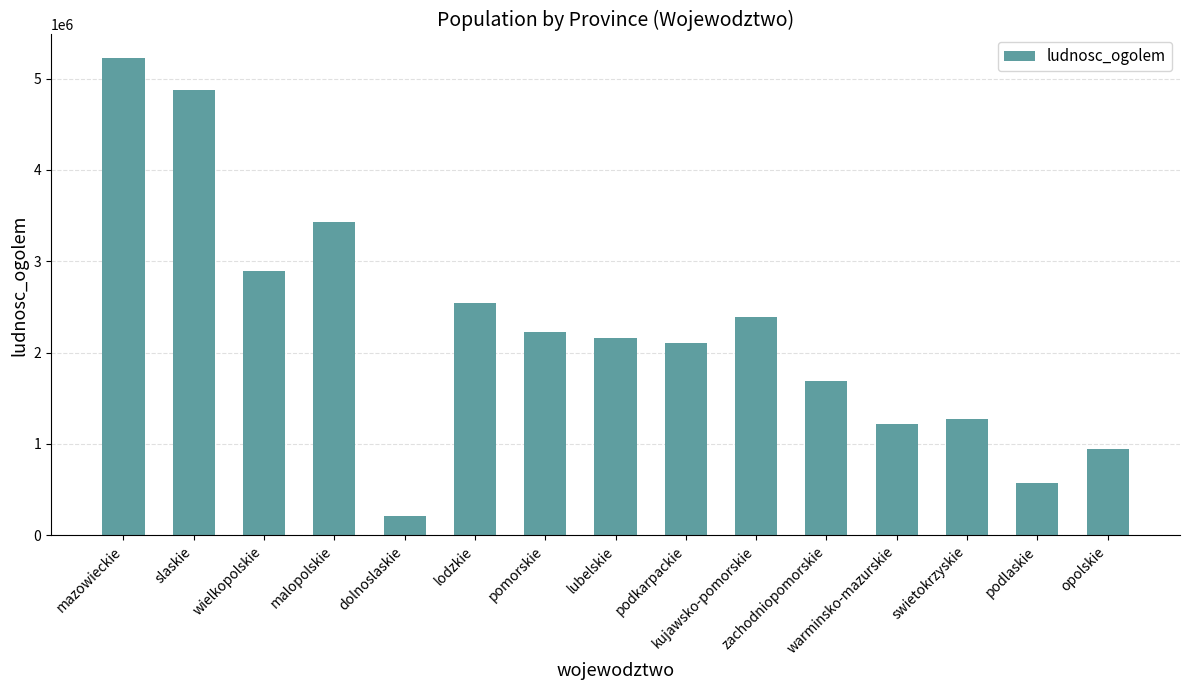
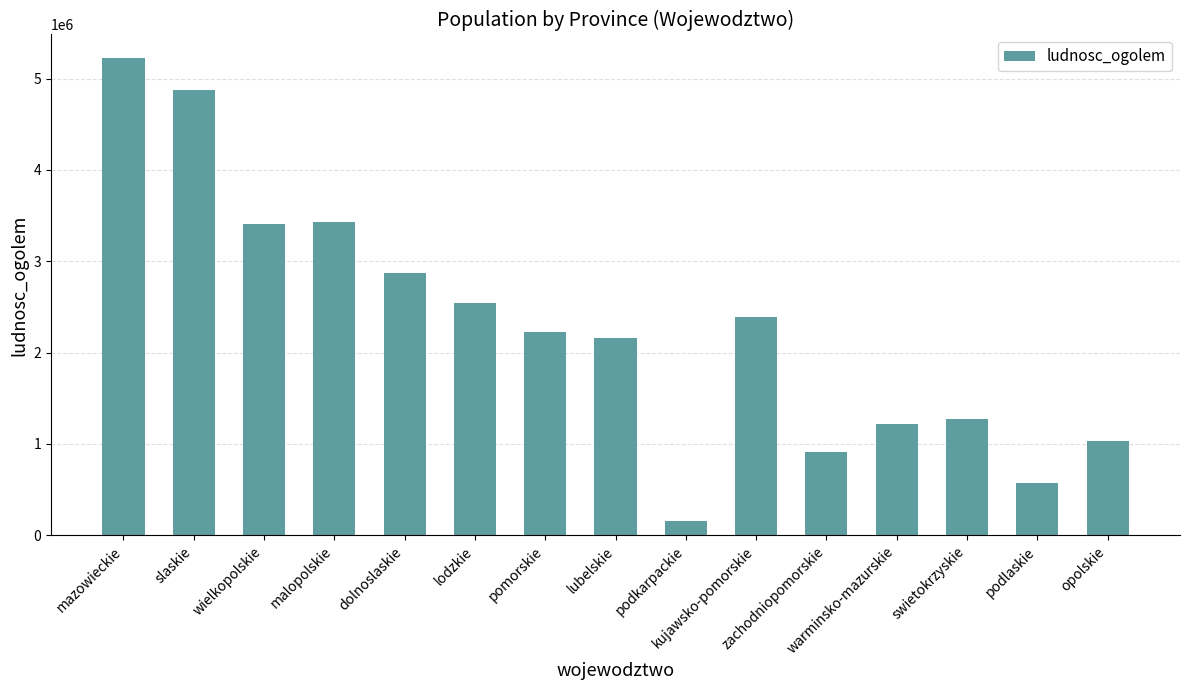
wielkopolskie: 2900000 -> 3400000
dolnoslaskie: 200000 -> 2900000
podkarpackie: 2100000 -> 200000
zachodniopomorskie: 1700000 -> 900000
opolskie: 900000 -> 1000000
